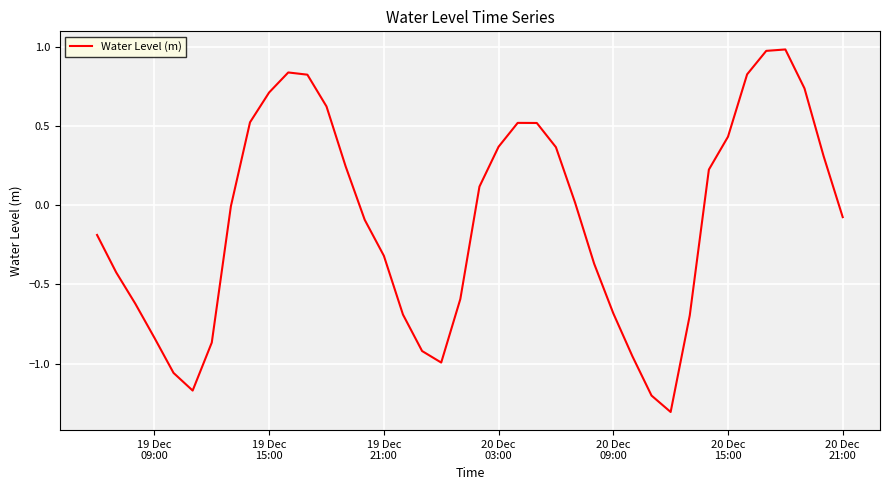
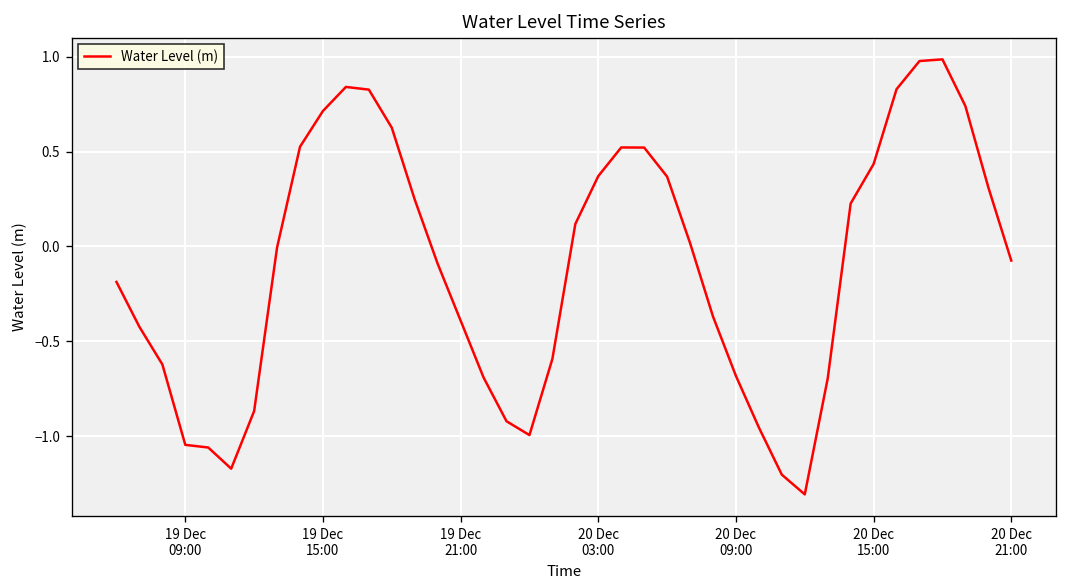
19 Dec 09:00: -0.84 -> -1.05
19 Dec 21:00: -0.32 -> -0.39
